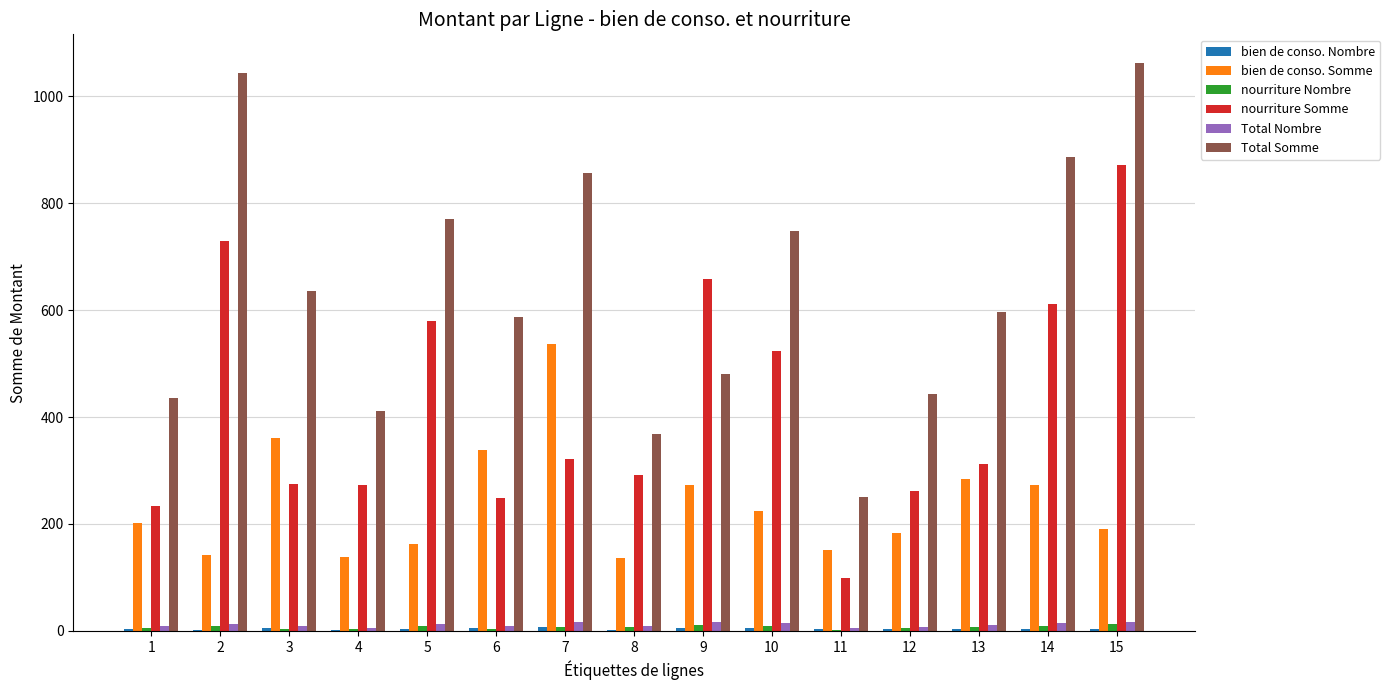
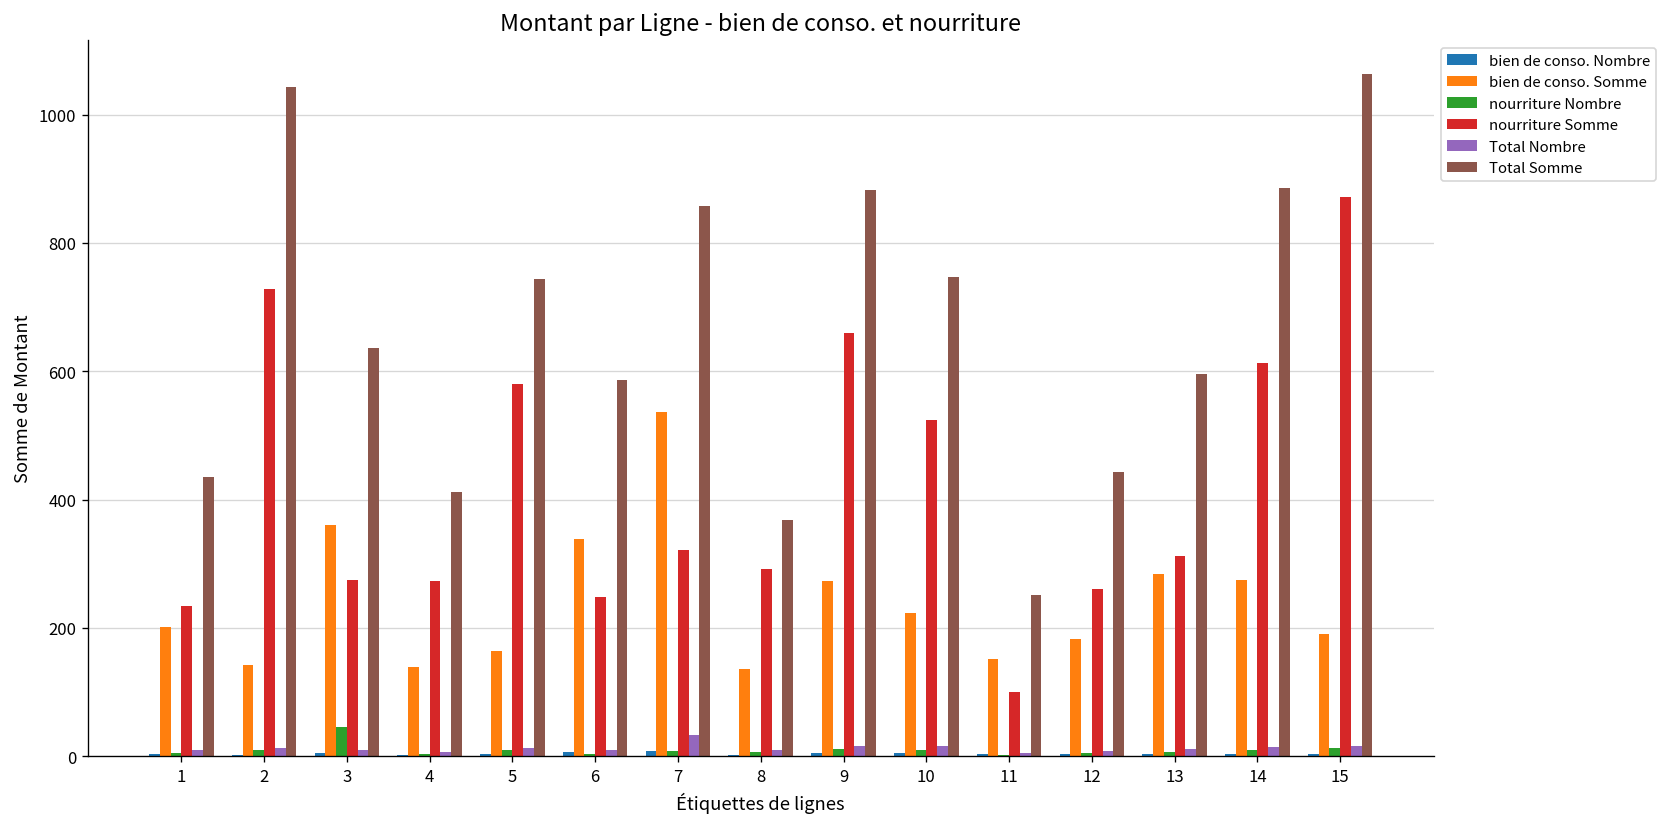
nourriture Nombre, 3: 0 -> 50
Total Somme, 5: 770 -> 740
Total Nombre, 7: 20 -> 30
Total Somme, 9: 480 -> 880
